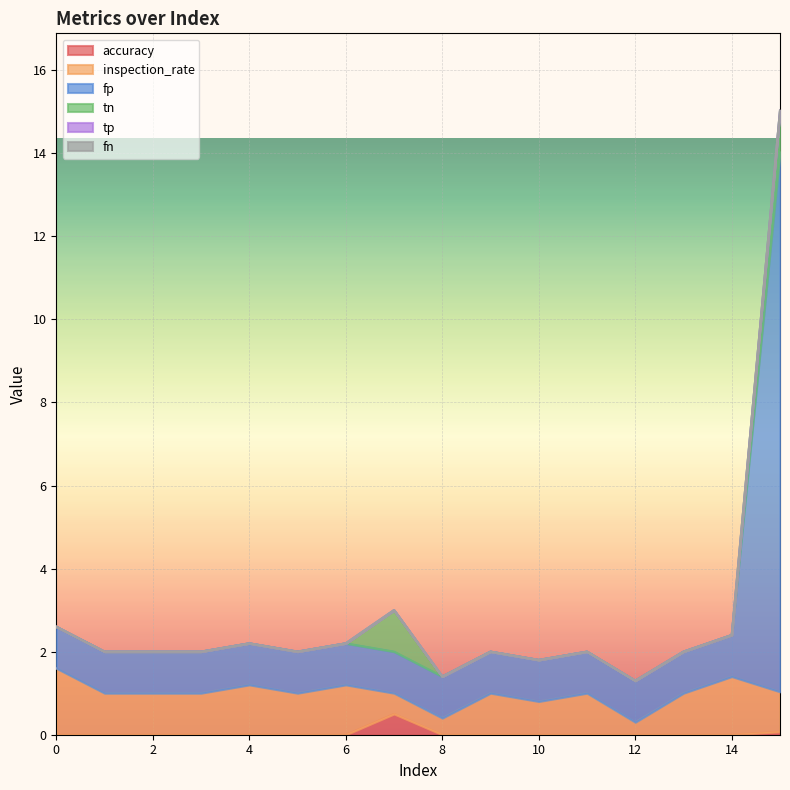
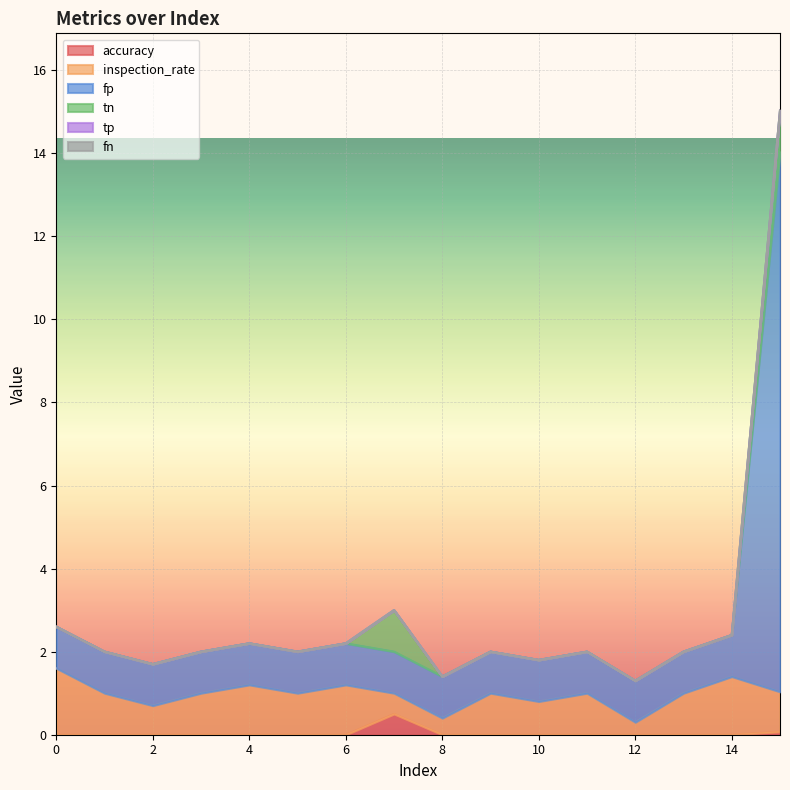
inspection_rate, 2: 1.0 -> 0.7
